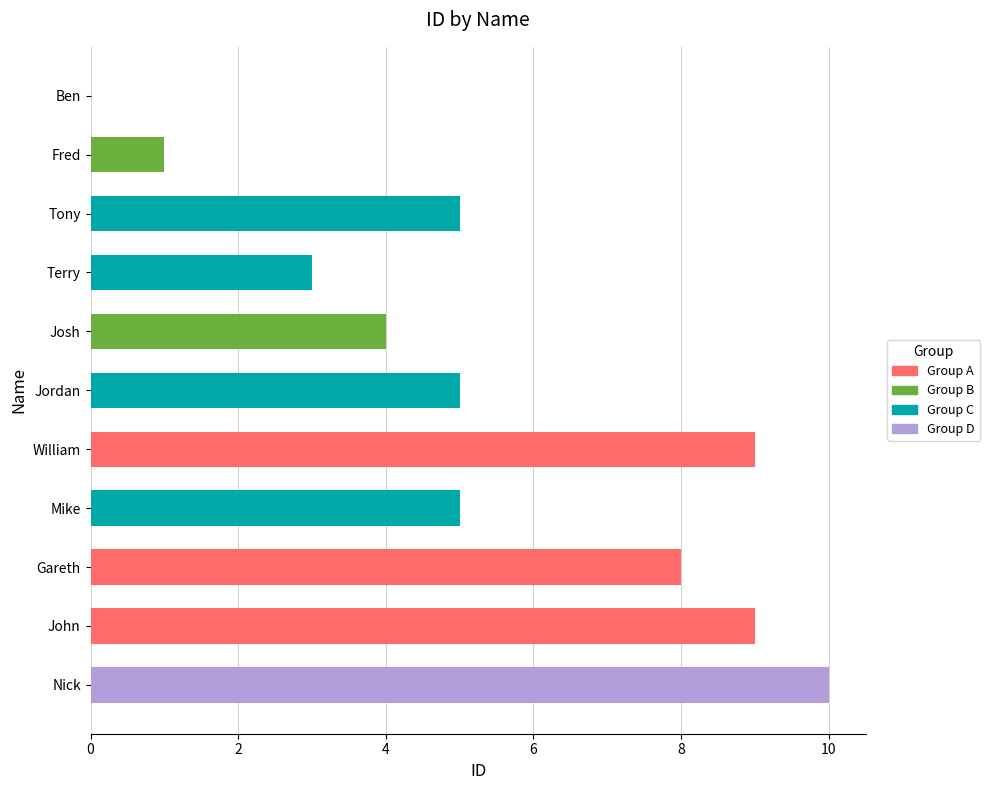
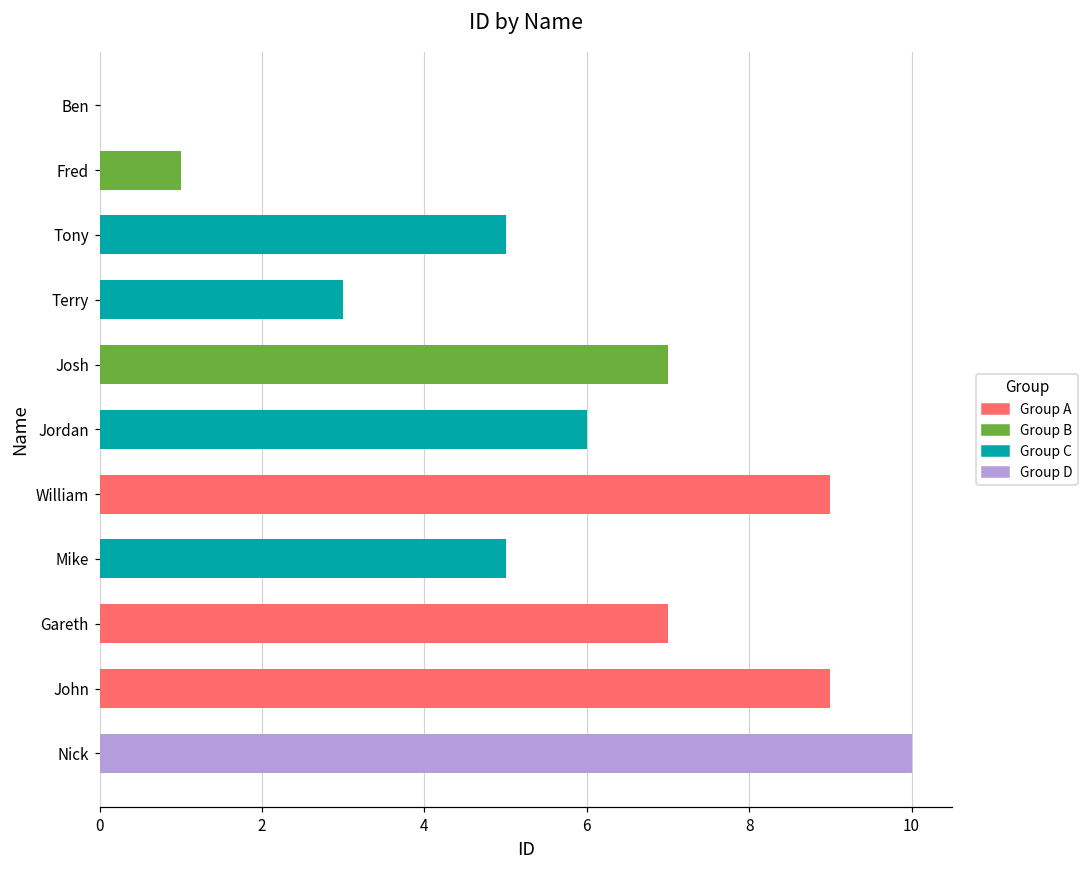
Josh: 4 -> 7
Jordan: 5 -> 6
Gareth: 8 -> 7
